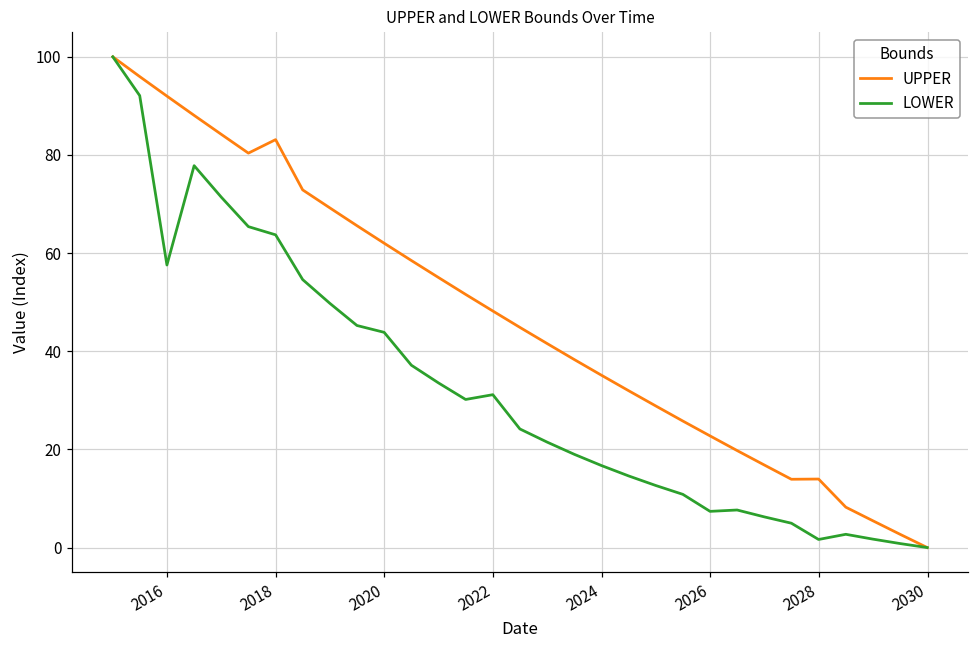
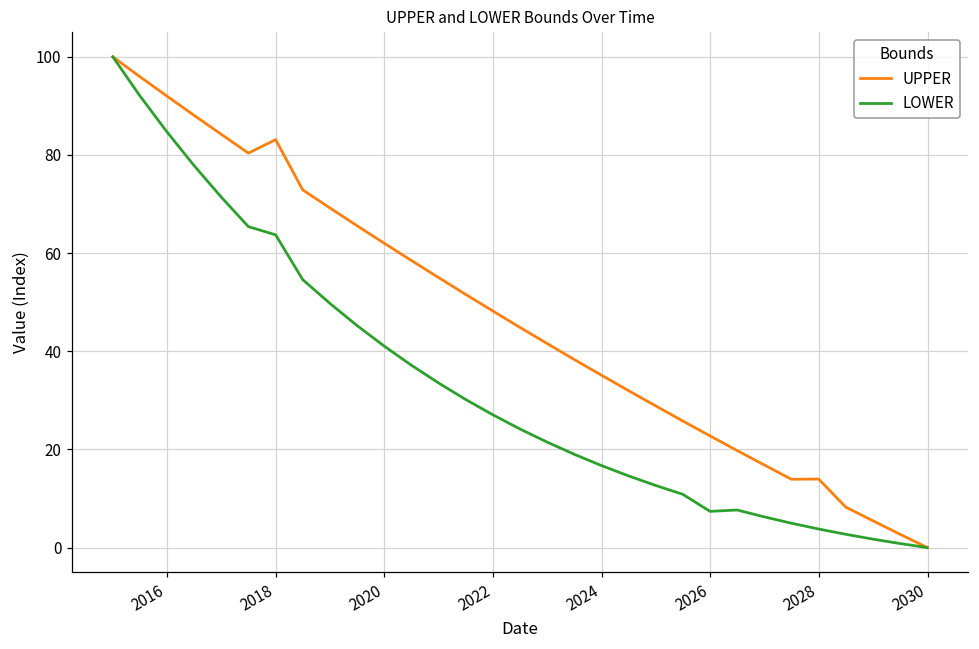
LOWER, 2016: 58 -> 85
LOWER, 2020: 44 -> 41
LOWER, 2022: 31 -> 27
LOWER, 2028: 2 -> 4
